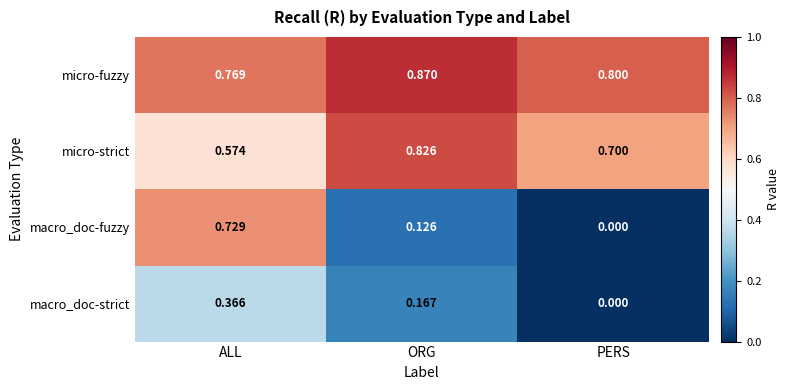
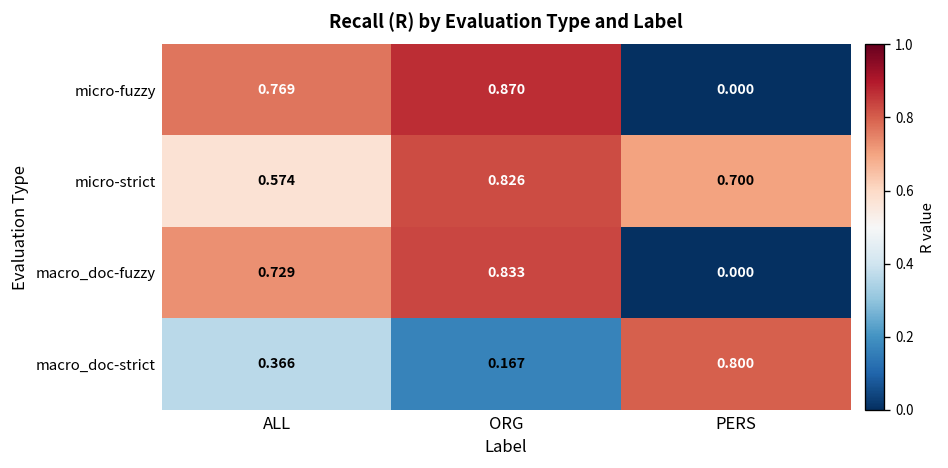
micro-fuzzy, PERS: 0.800 -> 0.000
macro_doc-fuzzy, ORG: 0.126 -> 0.833
macro_doc-strict, PERS: 0.000 -> 0.800
